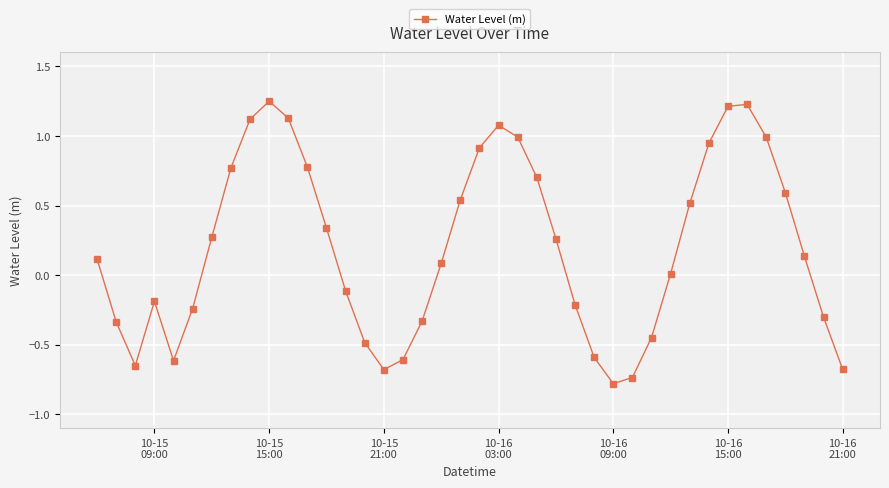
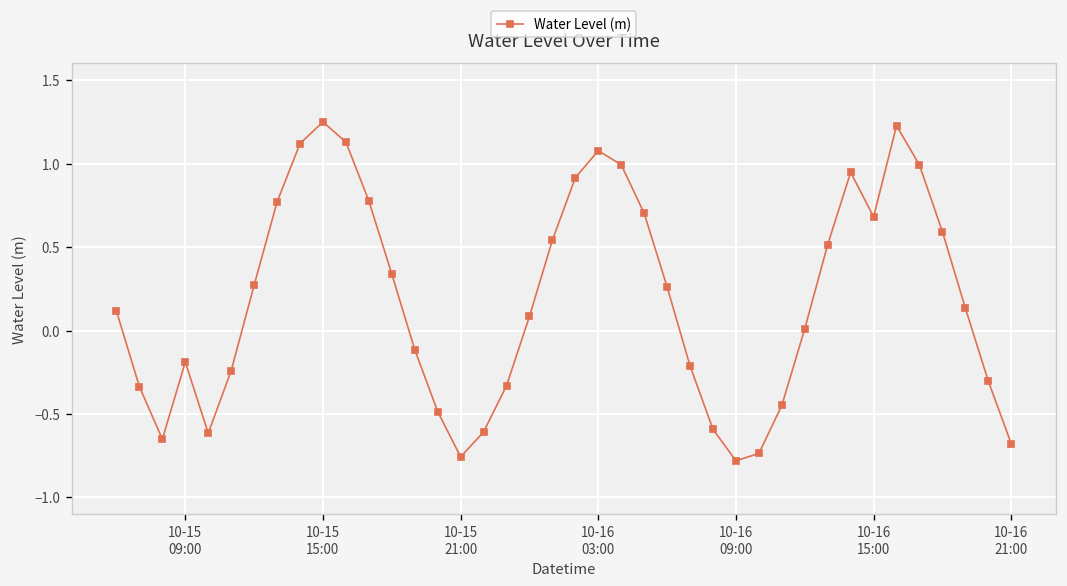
10-15 21:00: -0.68 -> -0.76
10-16 15:00: 1.21 -> 0.68
